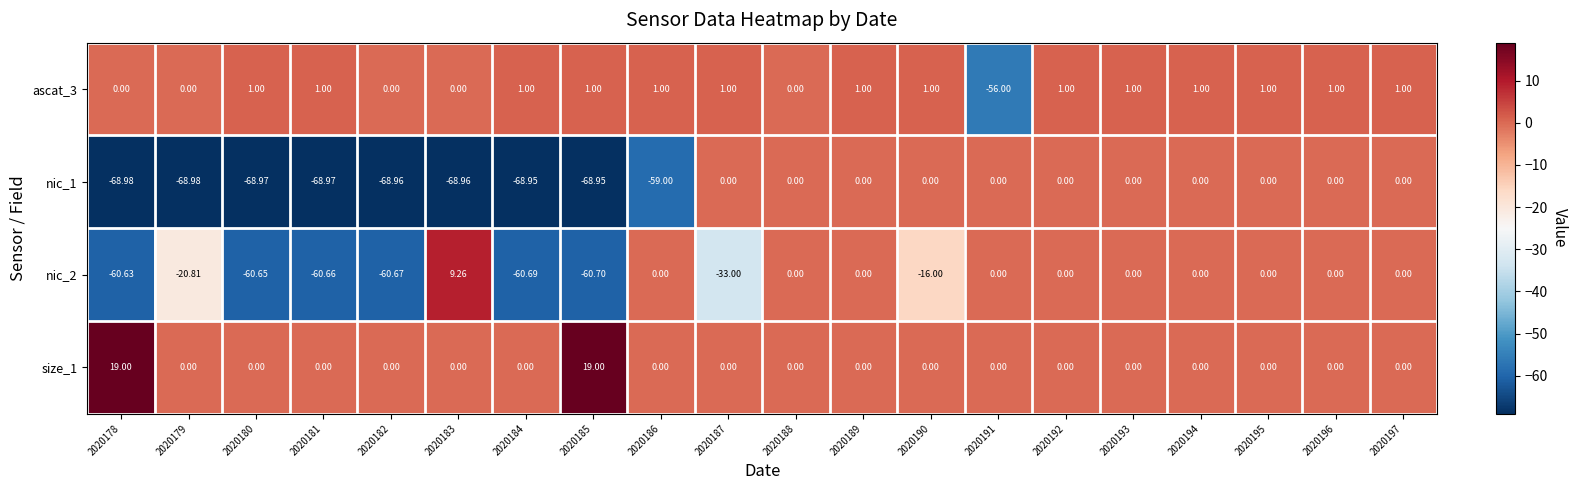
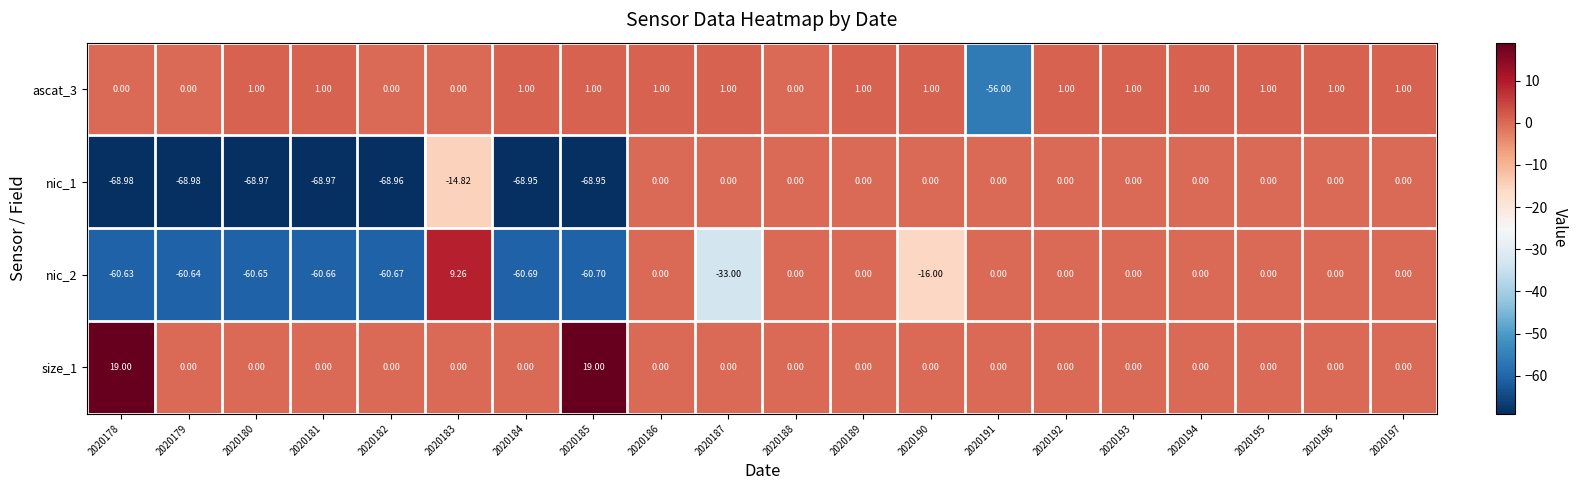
nic_1, 2020183: -68.96 -> -14.82
nic_1, 2020186: -59.00 -> 0.00
nic_2, 2020179: -20.81 -> -60.64
